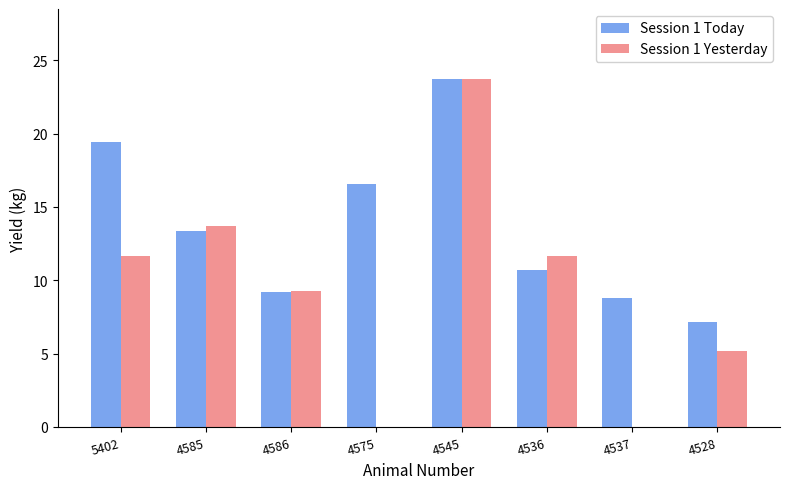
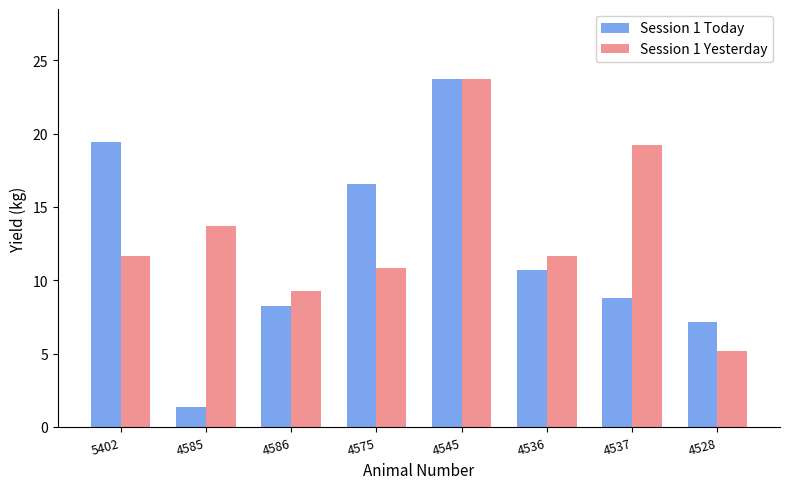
Session 1 Today, 4585: 13.4 -> 1.4
Session 1 Today, 4586: 9.2 -> 8.2
Session 1 Yesterday, 4575: 0.0 -> 10.8
Session 1 Yesterday, 4537: 0.0 -> 19.2
